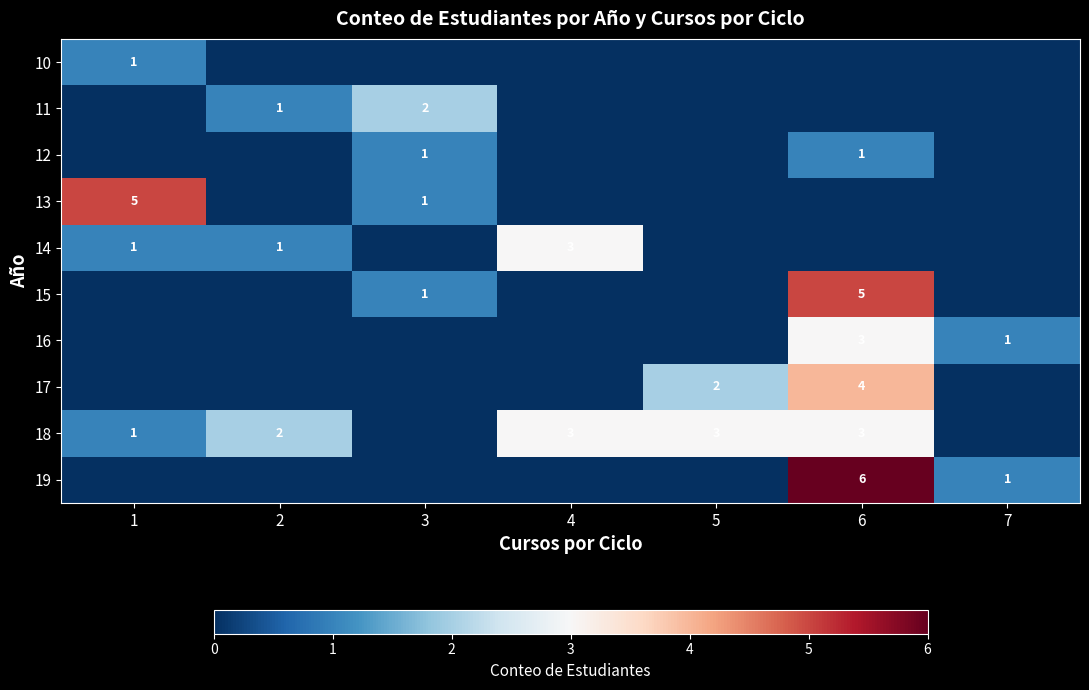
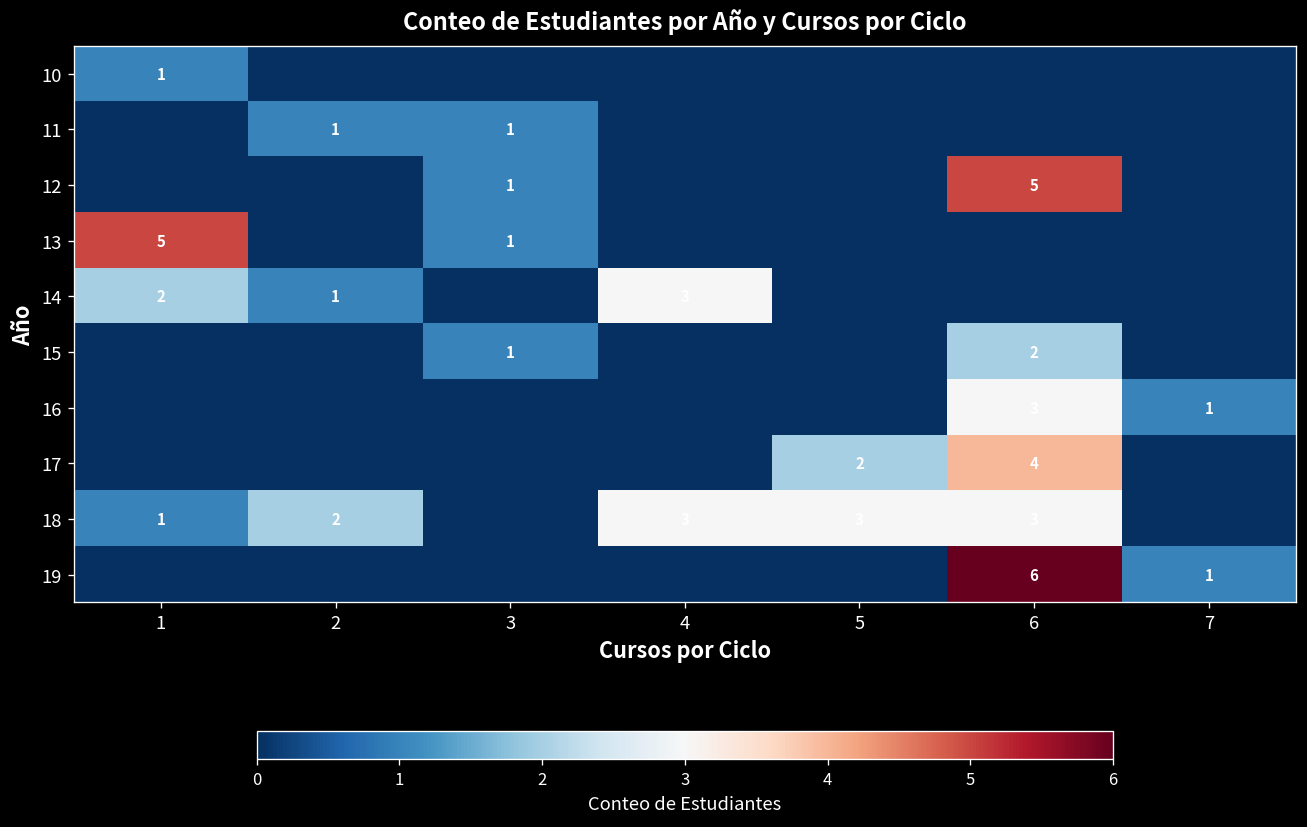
11, 3: 2 -> 1
12, 6: 1 -> 5
14, 1: 1 -> 2
15, 6: 5 -> 2
